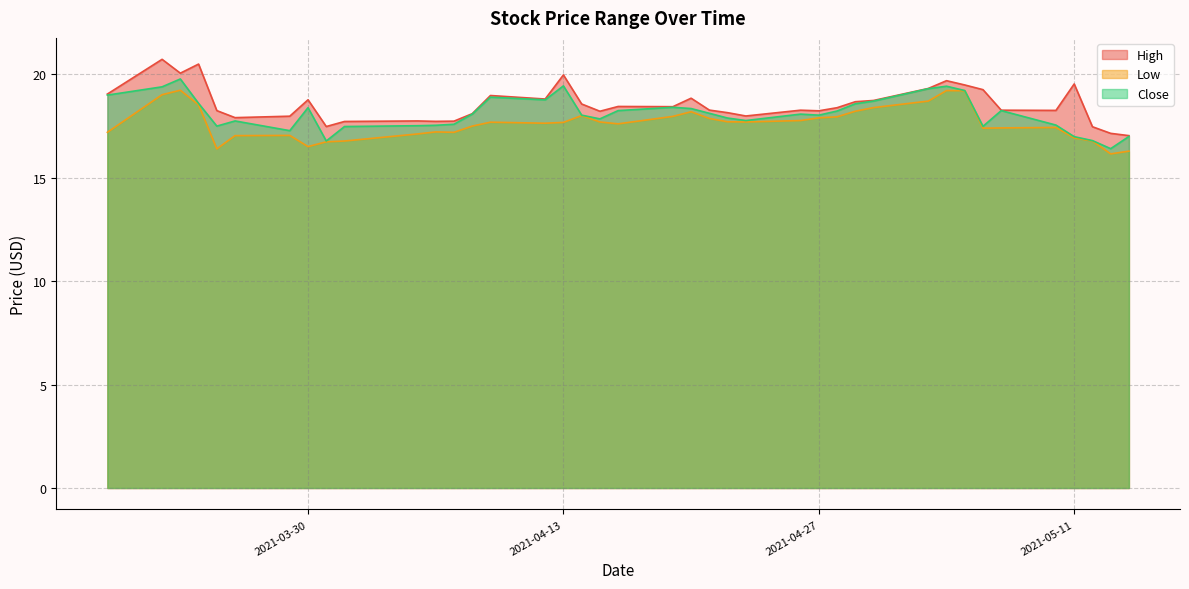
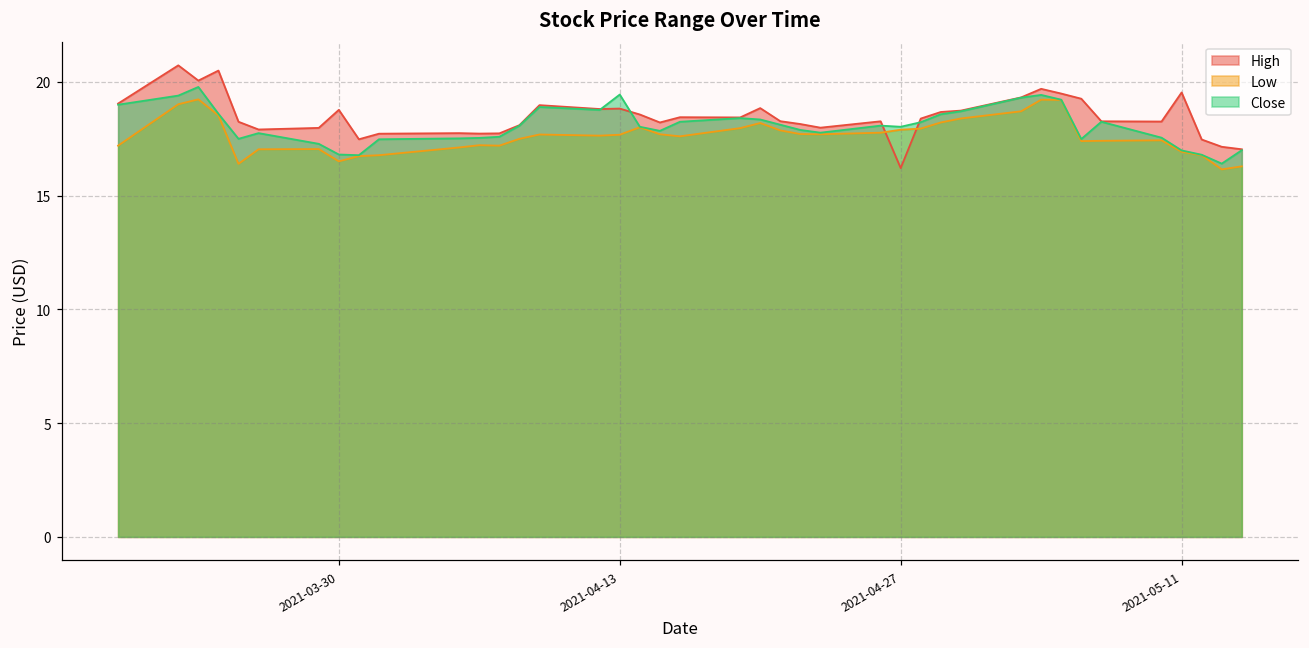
Close, 2021-03-30: 18.4 -> 16.8
High, 2021-04-13: 20.0 -> 18.8
High, 2021-04-27: 18.2 -> 16.2
